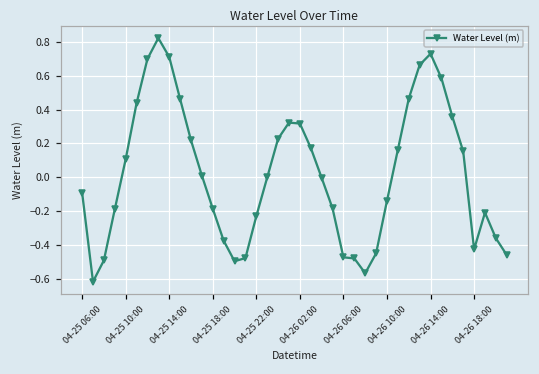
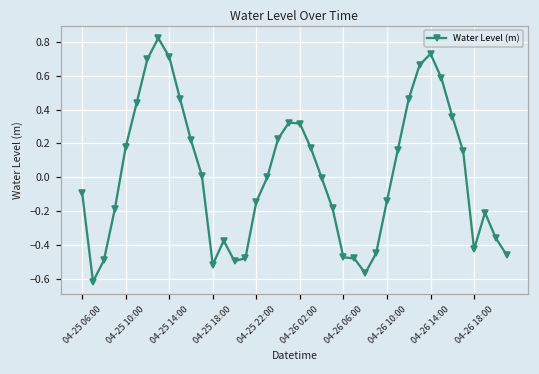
04-25 10:00: 0.11 -> 0.18
04-25 18:00: -0.18 -> -0.51
04-25 22:00: -0.23 -> -0.14
